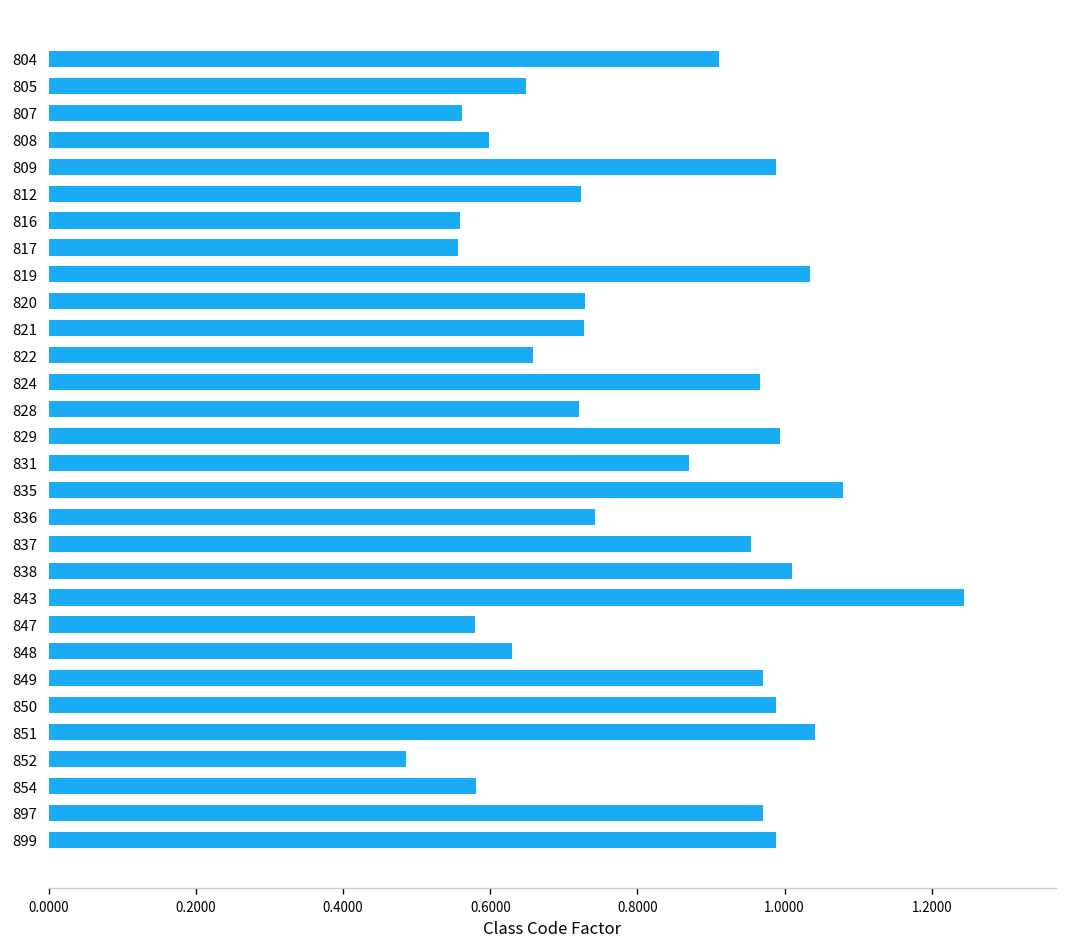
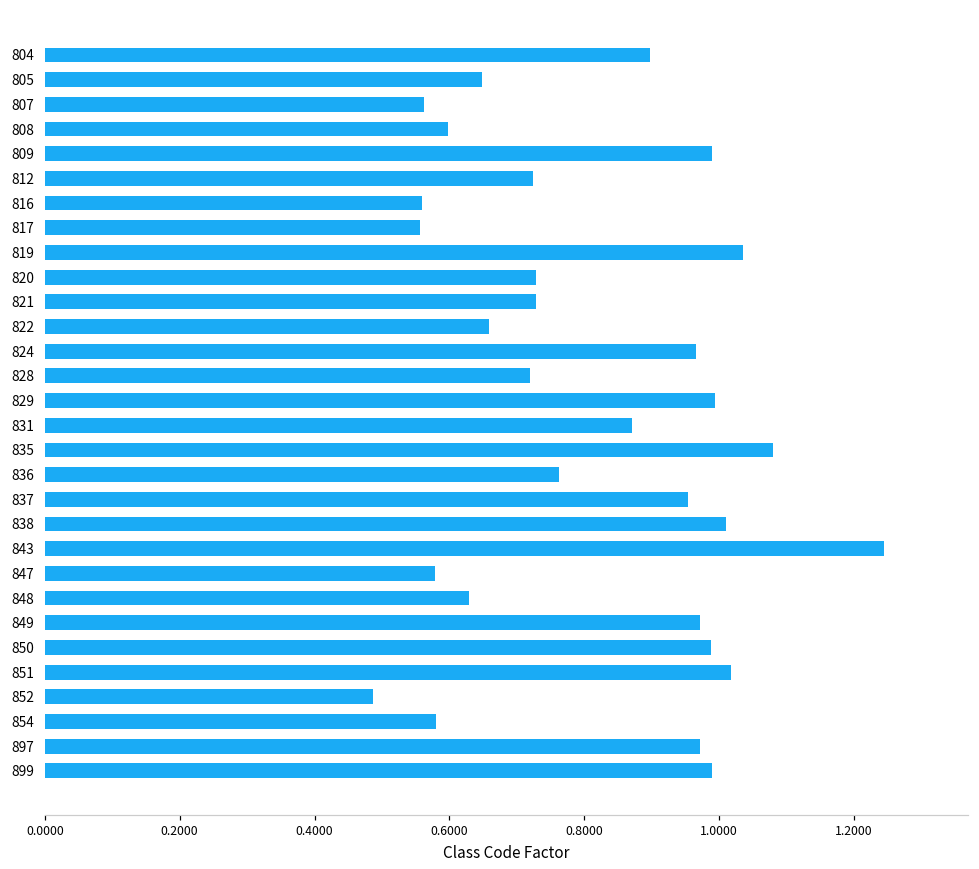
804: 0.91 -> 0.90
836: 0.74 -> 0.76
851: 1.04 -> 1.02
